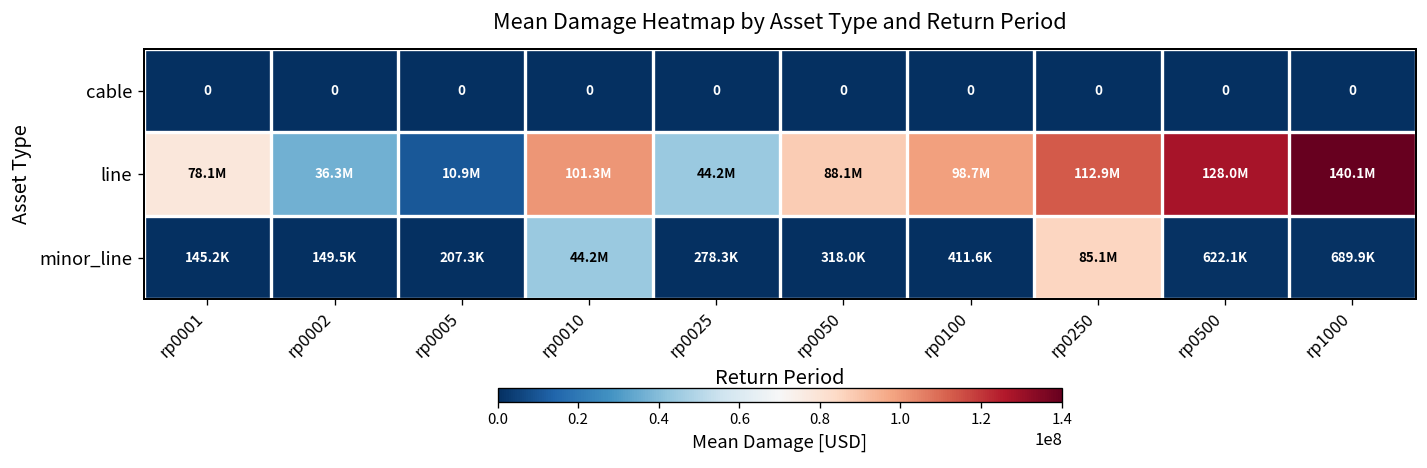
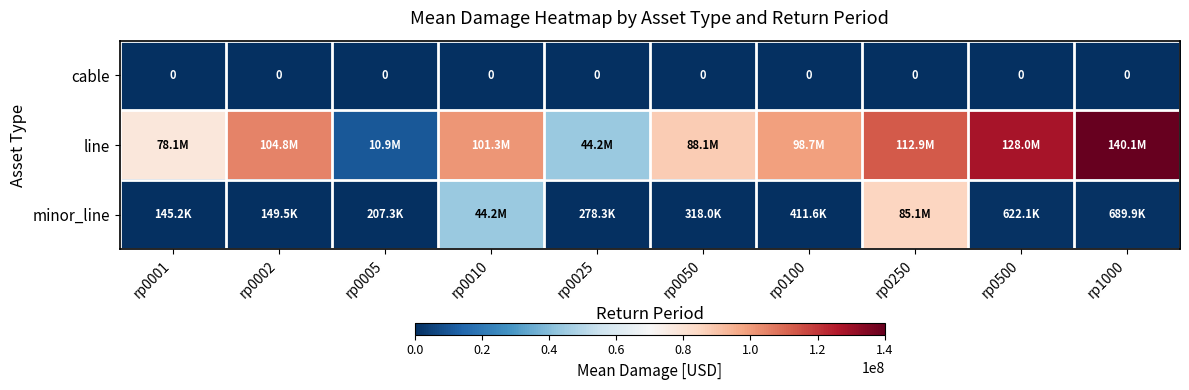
line, rp0002: 36.3M -> 104.8M
